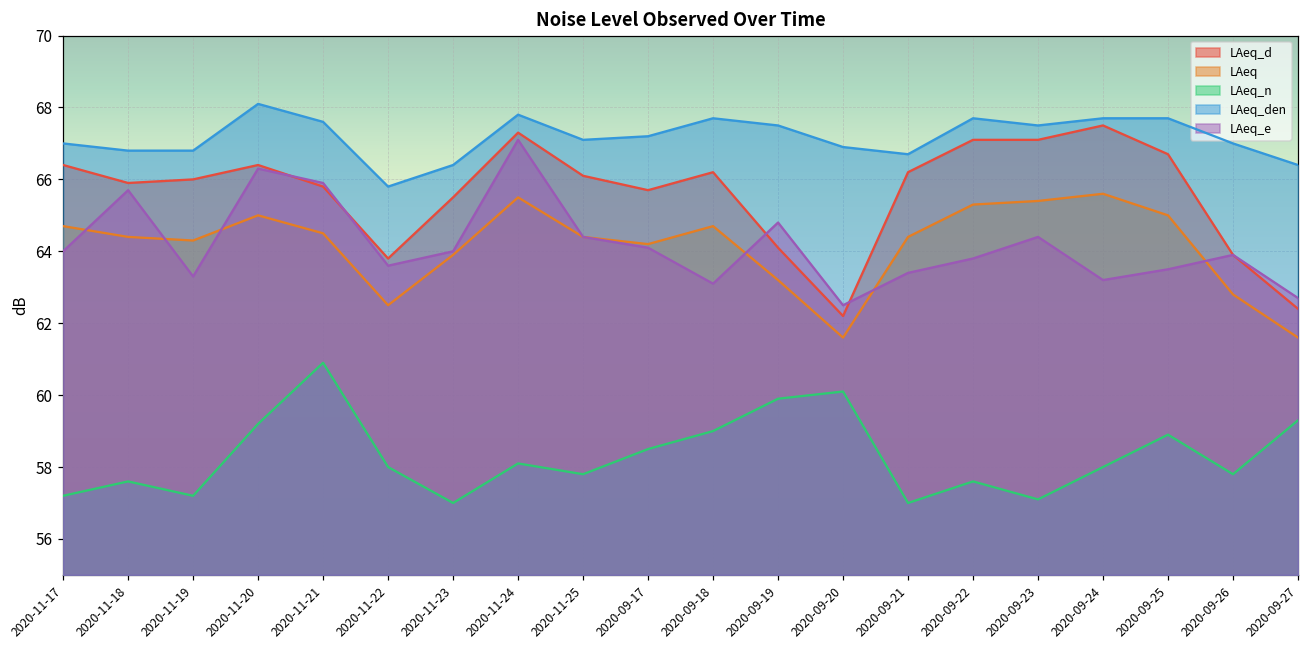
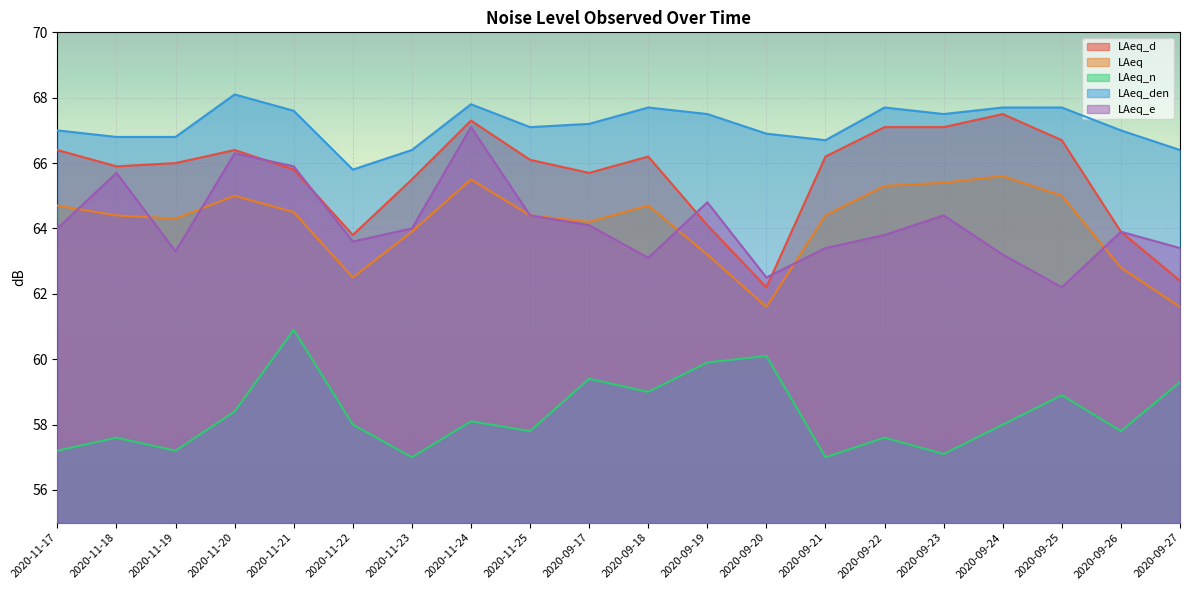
LAeq_n, 2020-11-20: 59.2 -> 58.4
LAeq_n, 2020-09-17: 58.5 -> 59.4
LAeq_e, 2020-09-25: 63.5 -> 62.2
LAeq_e, 2020-09-27: 62.7 -> 63.4
